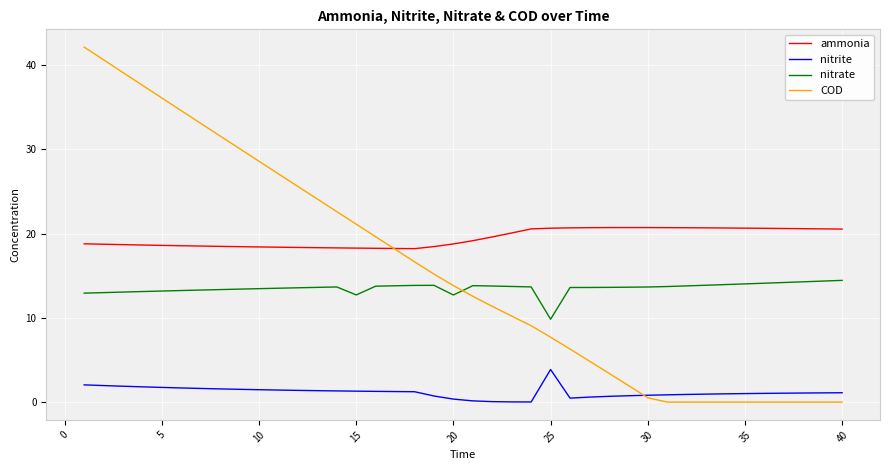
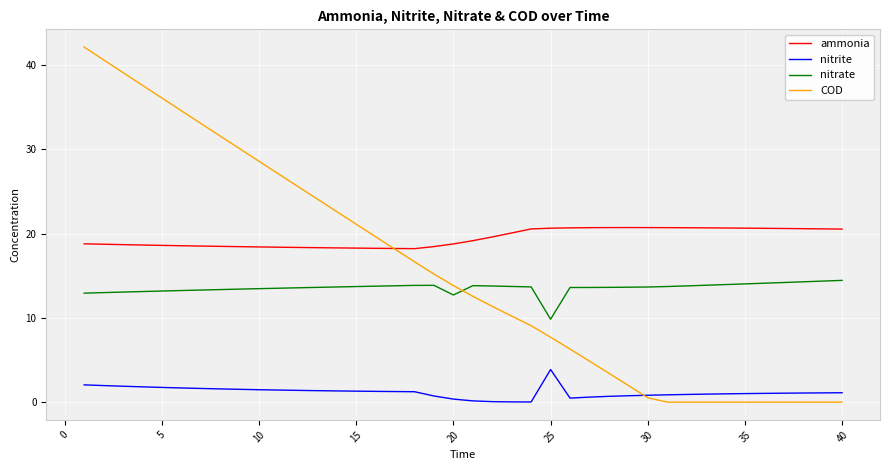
nitrate, 15: 13 -> 14
